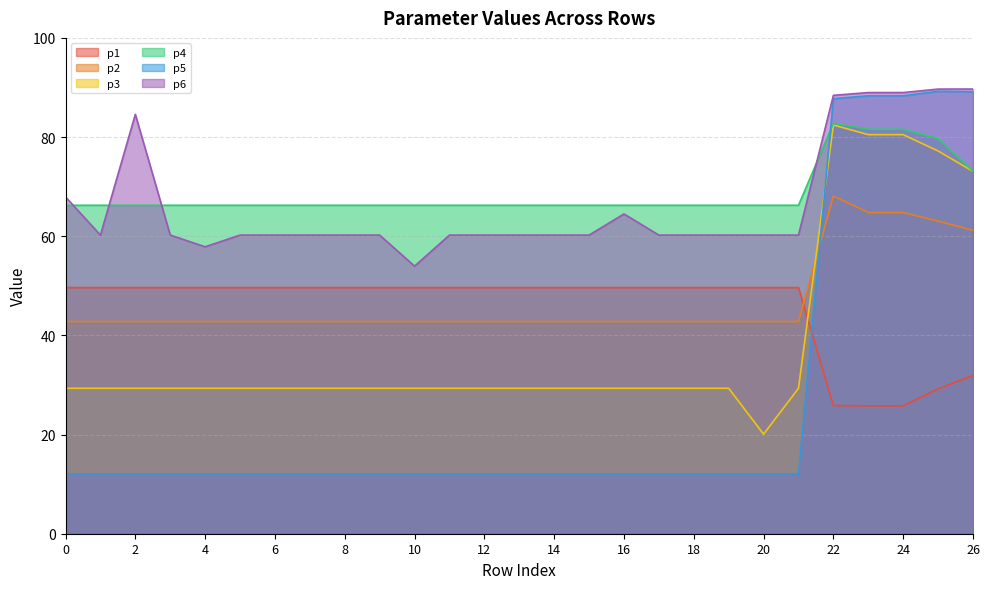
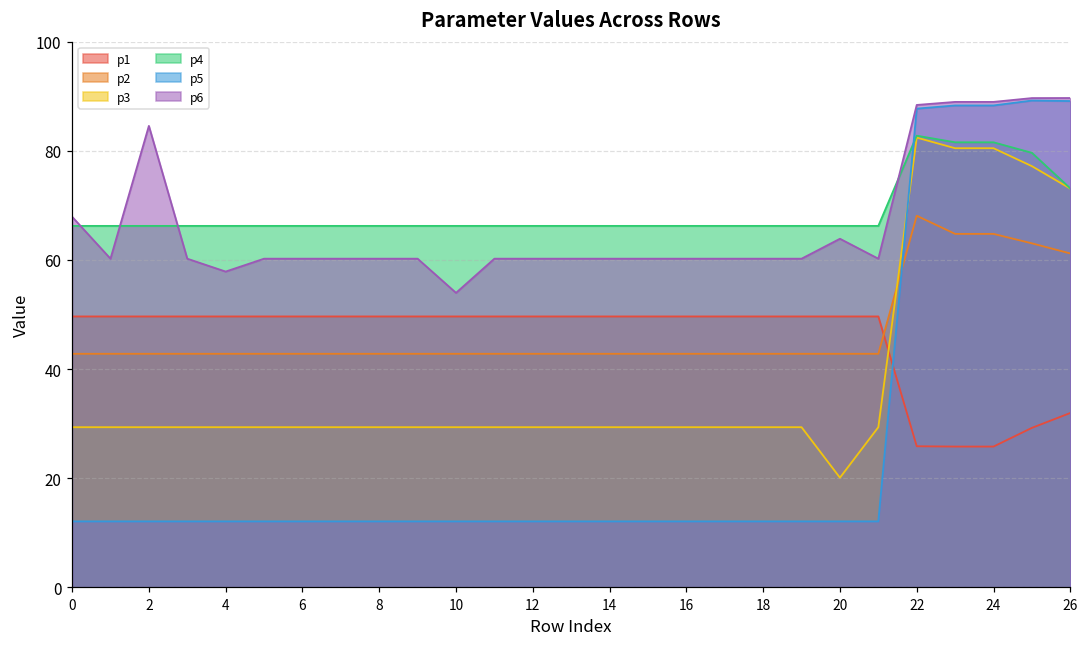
p6, 16: 64 -> 60
p6, 20: 60 -> 64
